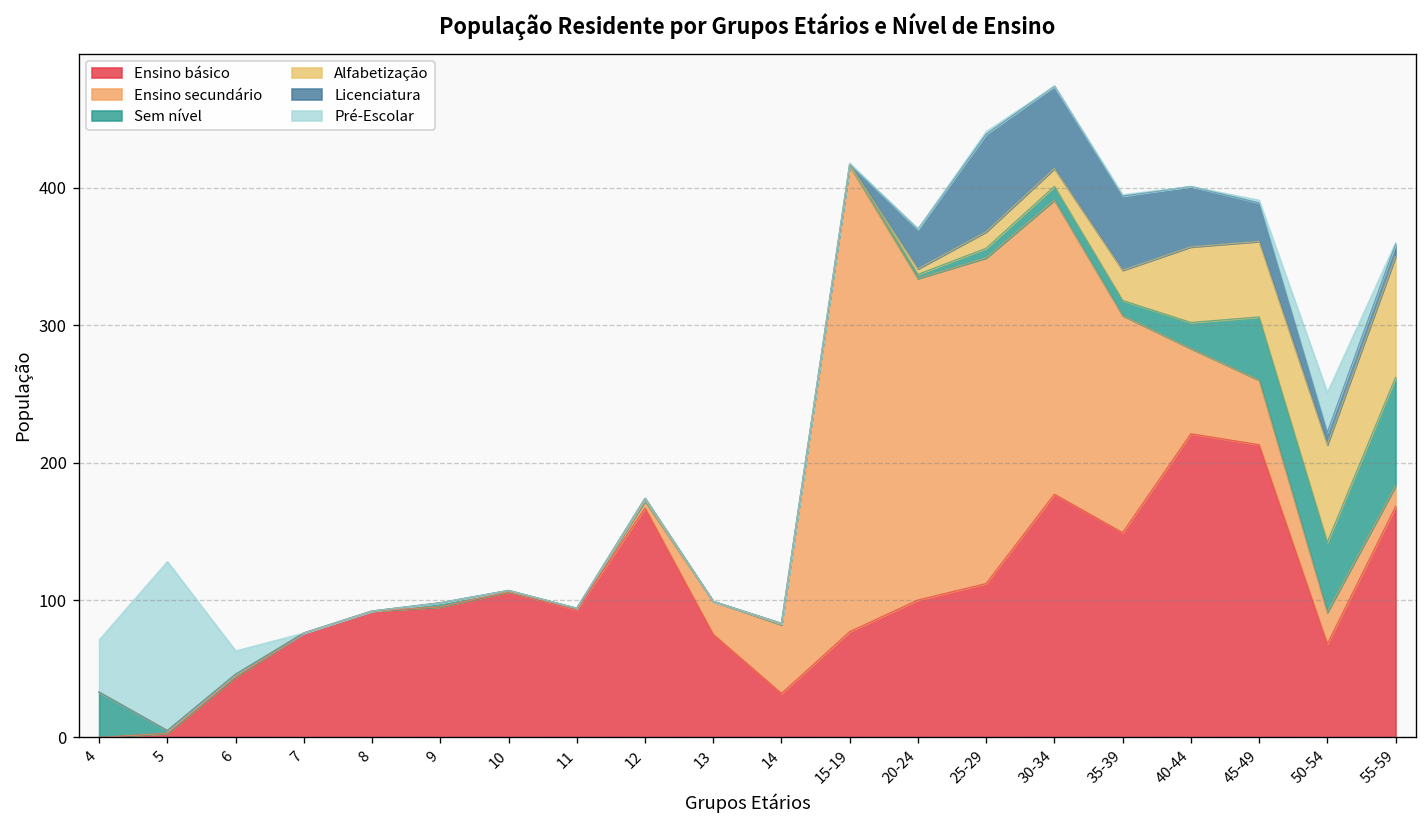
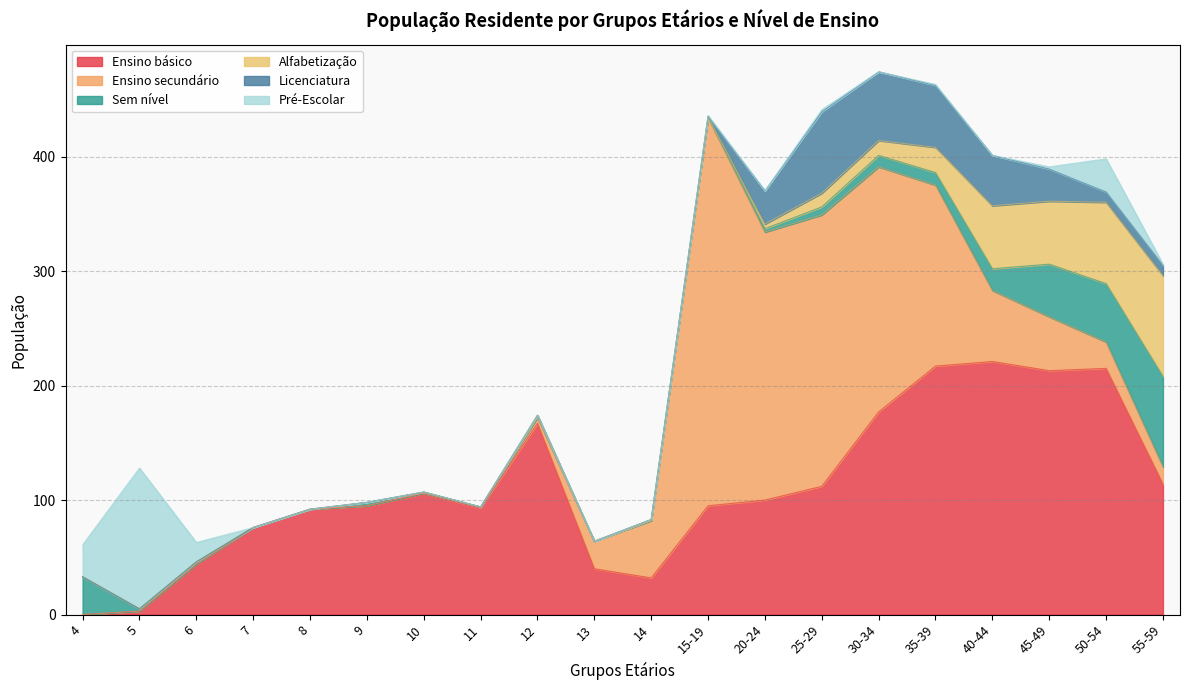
Pré-Escolar, 4: 38 -> 28
Ensino básico, 13: 75 -> 40
Ensino básico, 15-19: 77 -> 95
Ensino básico, 35-39: 149 -> 217
Ensino básico, 50-54: 68 -> 215
Ensino básico, 55-59: 168 -> 114
